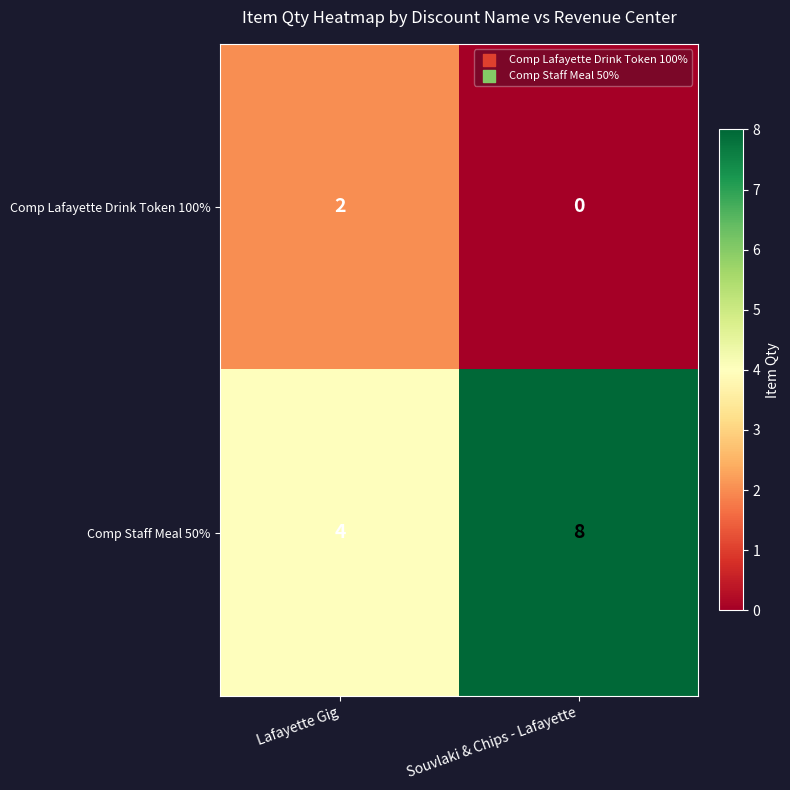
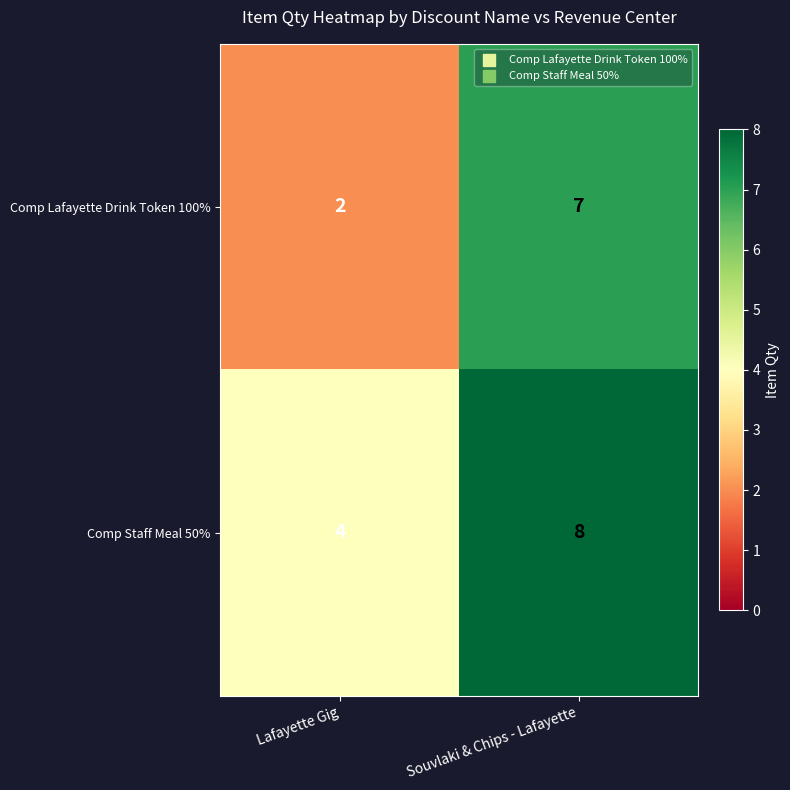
Comp Lafayette Drink Token 100%, Souvlaki & Chips - Lafayette: 0 -> 7
